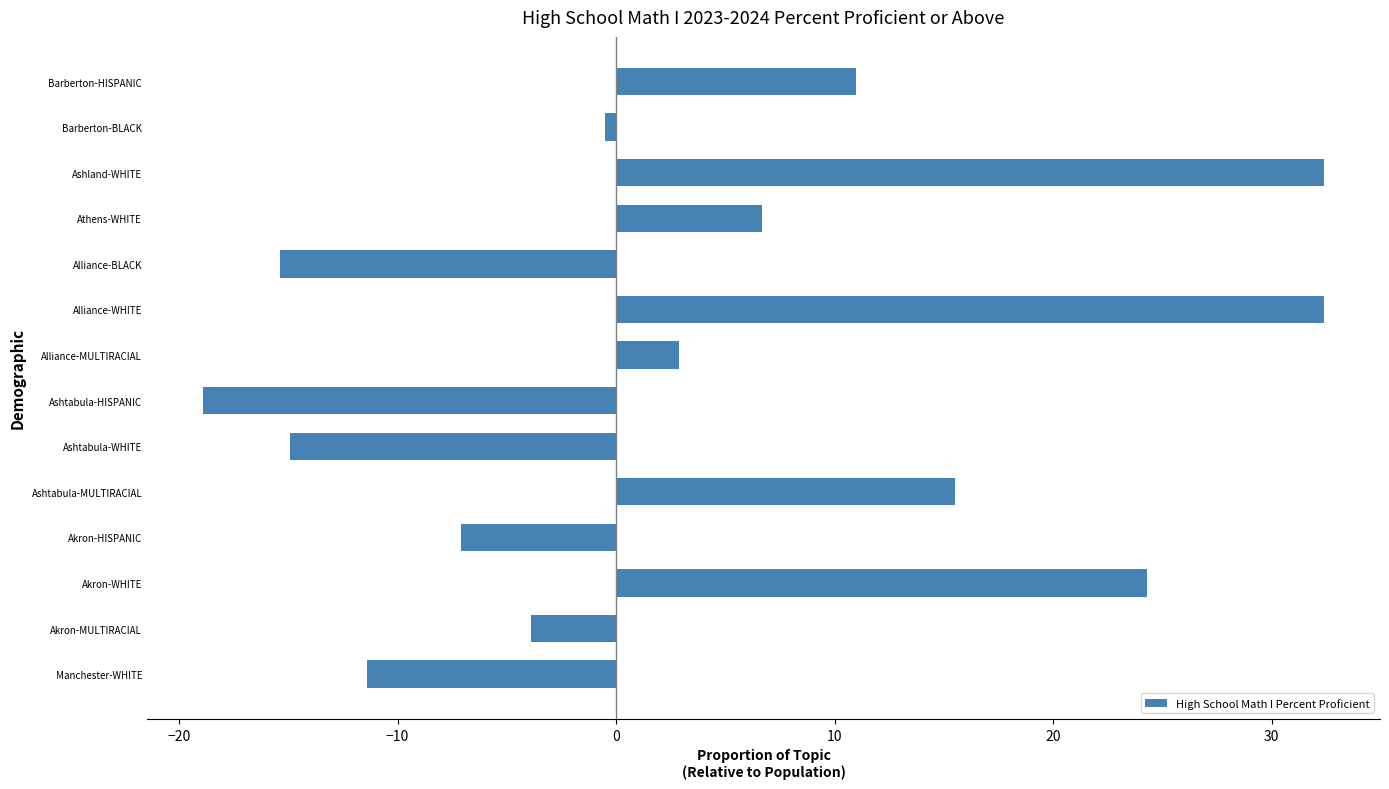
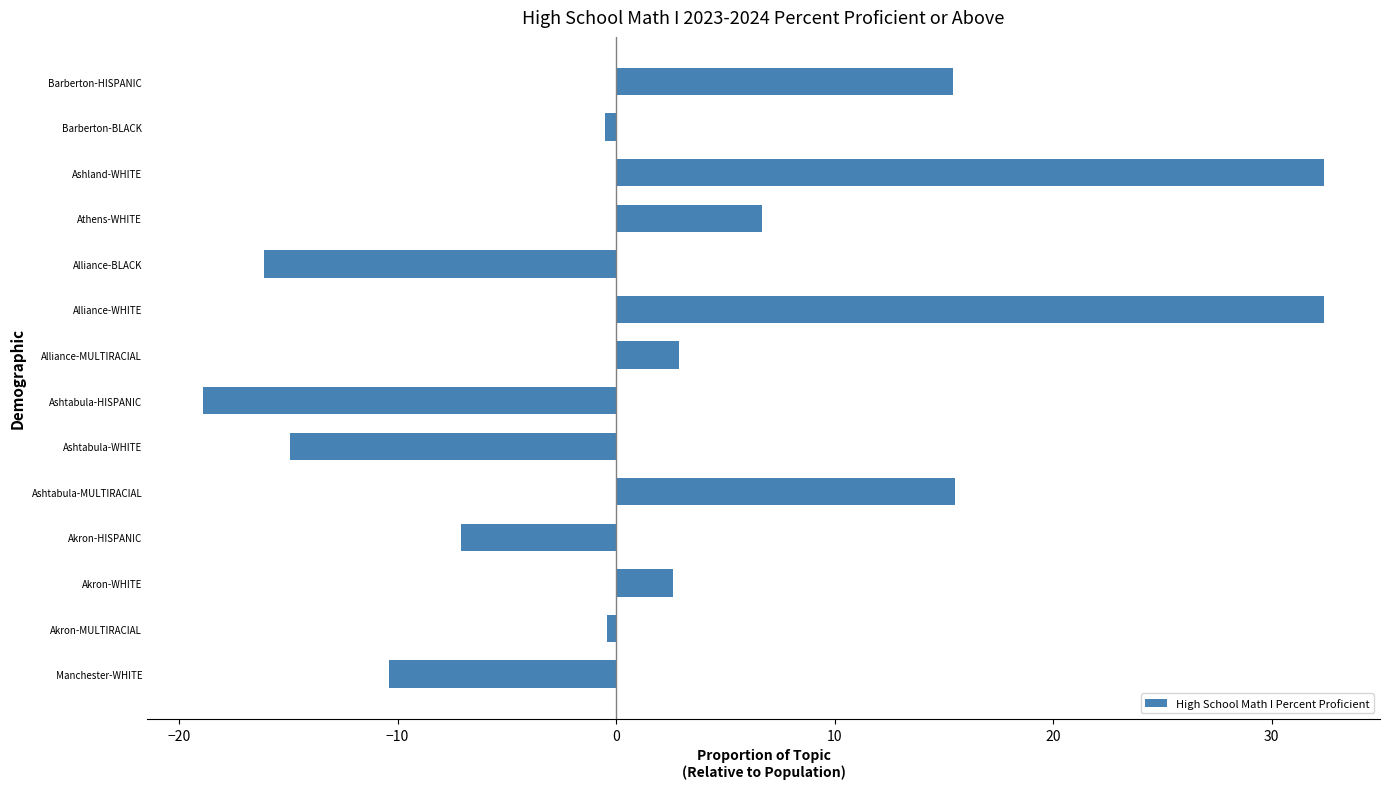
Barberton-HISPANIC: 11.0 -> 15.4
Alliance-BLACK: -15.4 -> -16.1
Akron-WHITE: 24.3 -> 2.6
Akron-MULTIRACIAL: -3.9 -> -0.4
Manchester-WHITE: -11.4 -> -10.4
